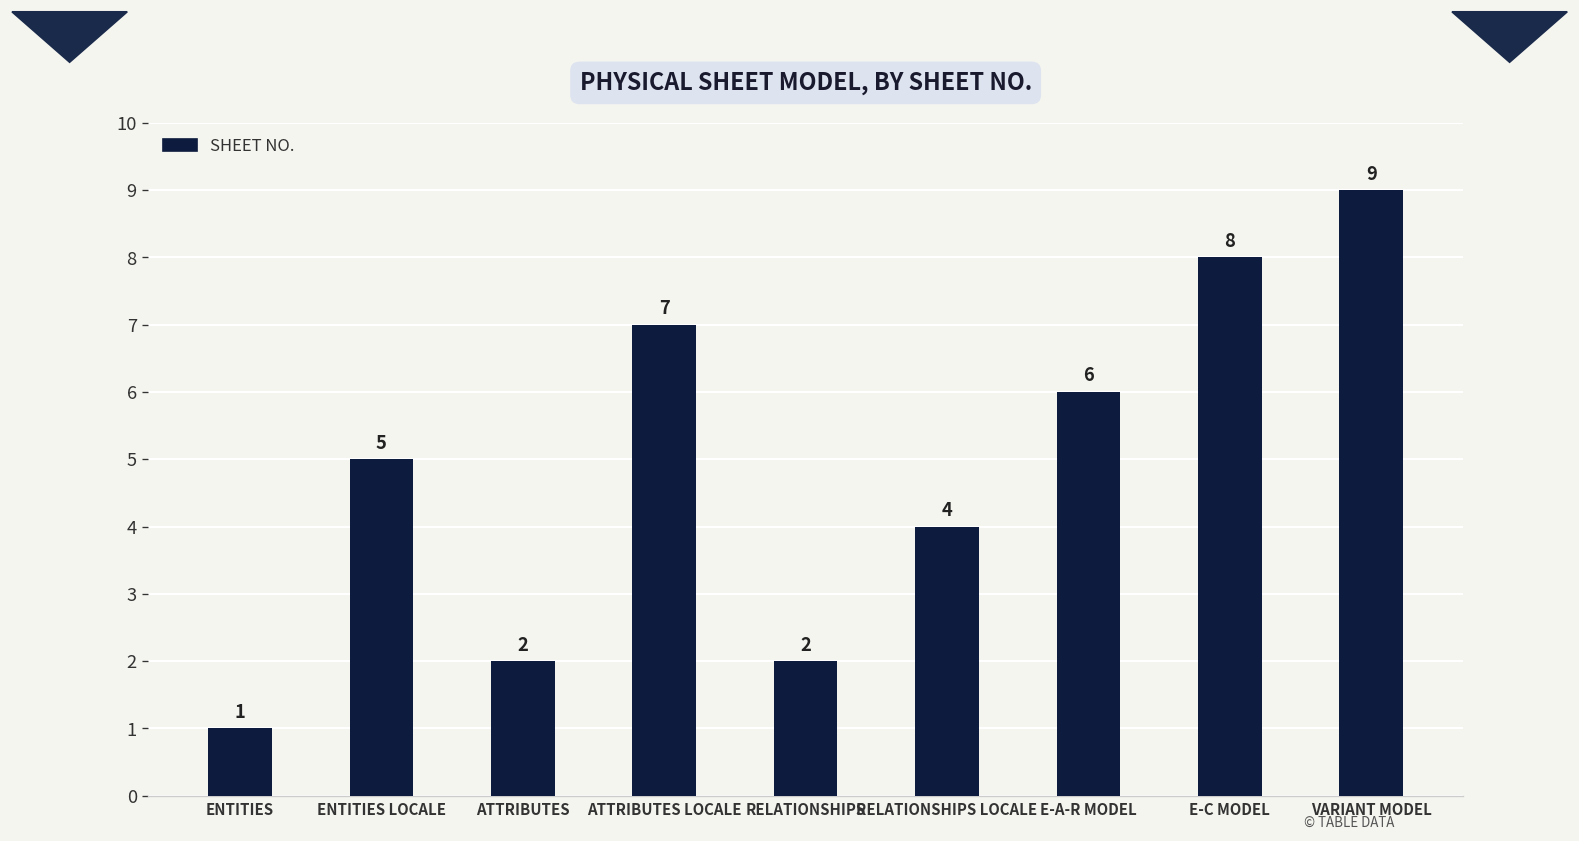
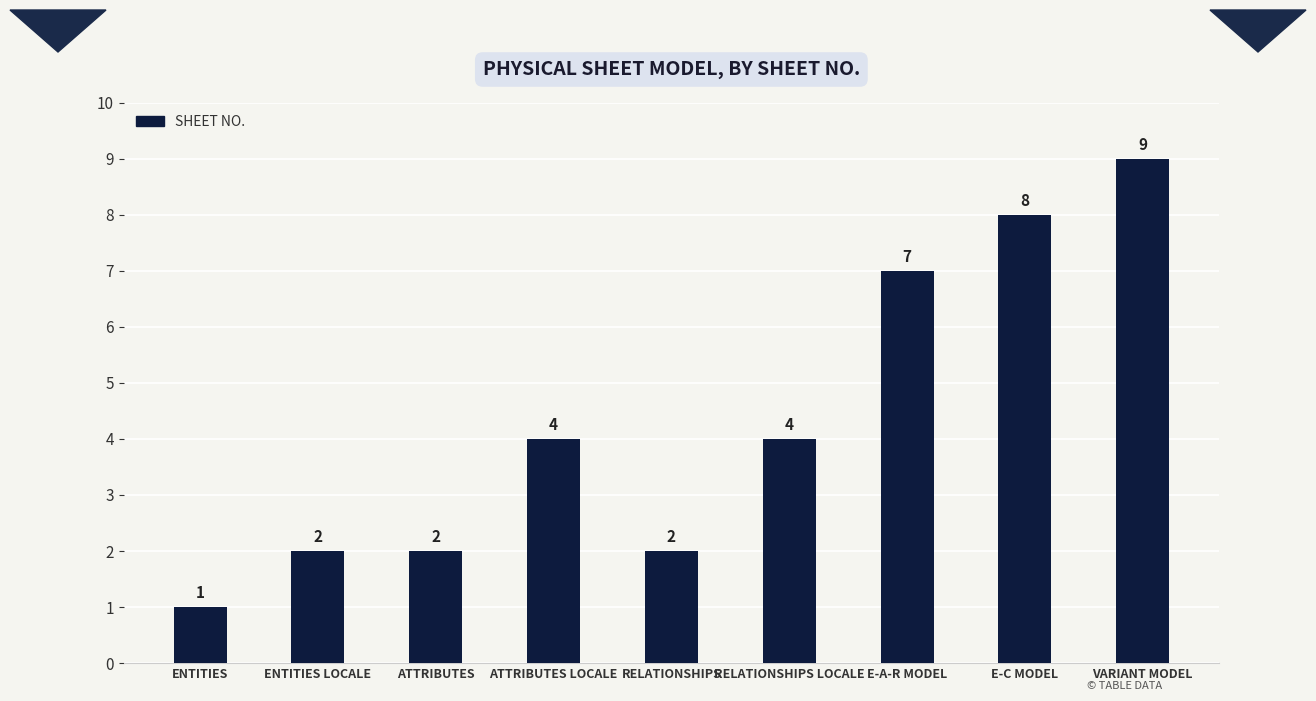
ENTITIES LOCALE: 5 -> 2
ATTRIBUTES LOCALE: 7 -> 4
E-A-R MODEL: 6 -> 7
